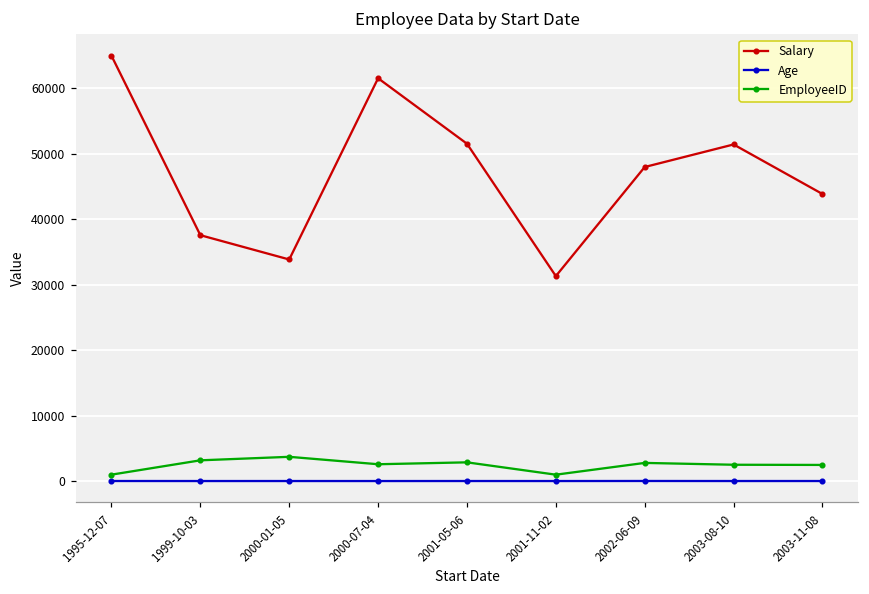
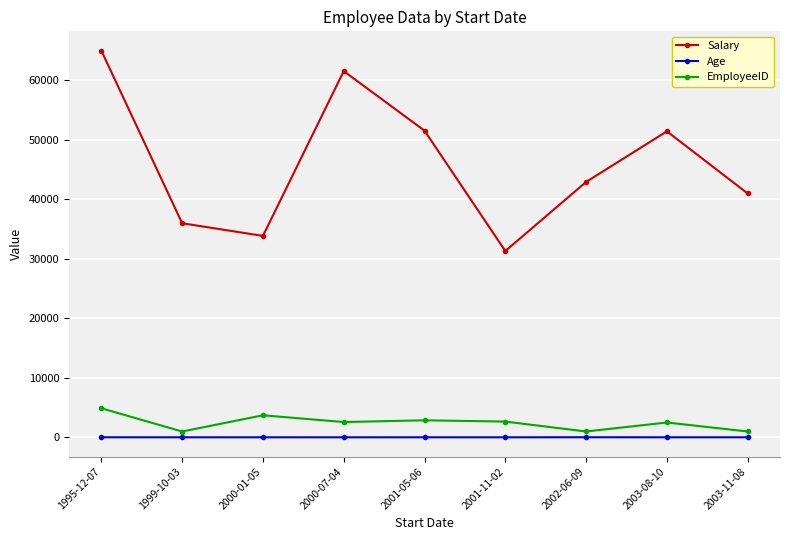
EmployeeID, 1995-12-07: 1000 -> 5000
Salary, 1999-10-03: 38000 -> 36000
EmployeeID, 1999-10-03: 3000 -> 1000
EmployeeID, 2001-11-02: 1000 -> 3000
Salary, 2002-06-09: 48000 -> 43000
EmployeeID, 2002-06-09: 3000 -> 1000
Salary, 2003-11-08: 44000 -> 41000
EmployeeID, 2003-11-08: 2000 -> 1000
